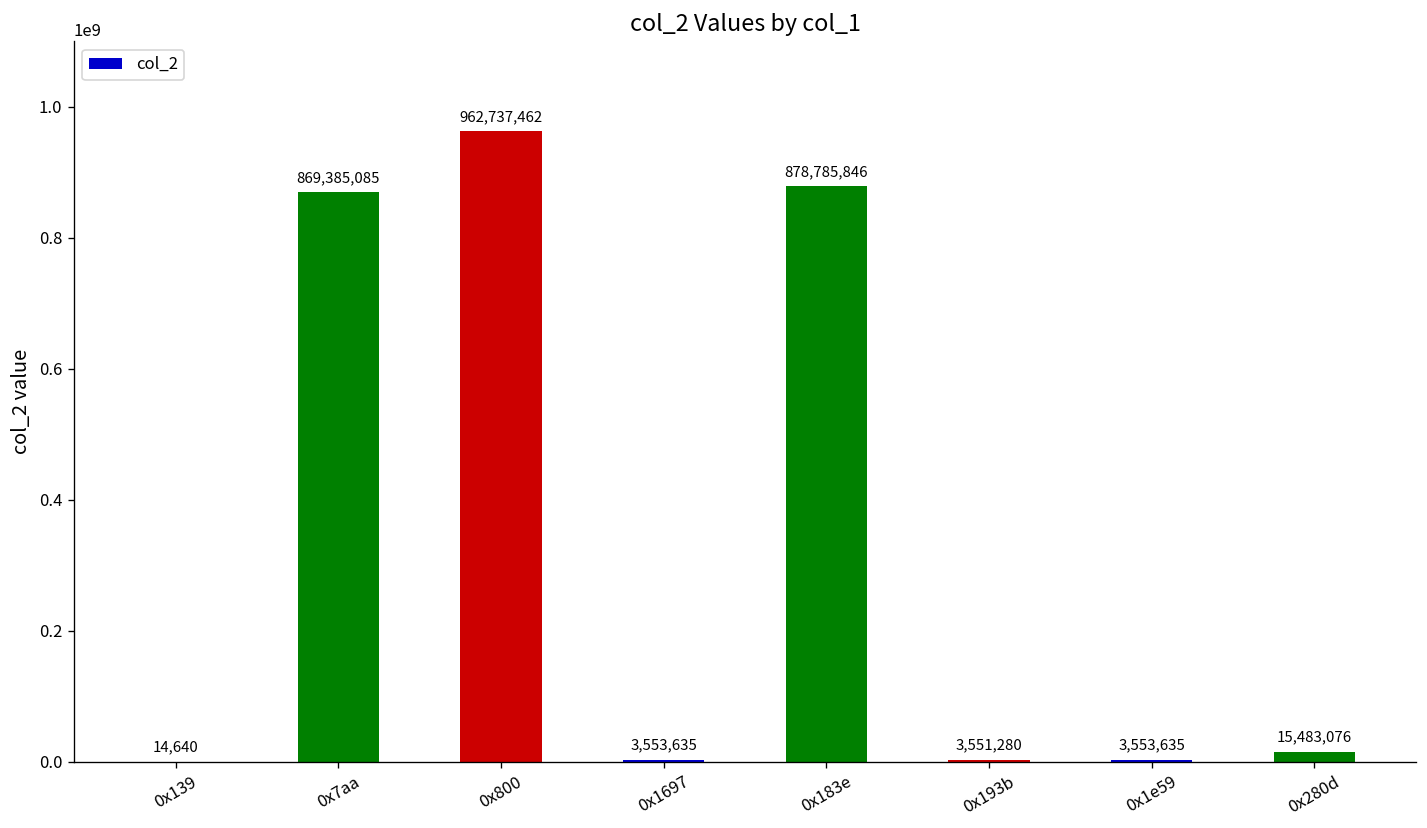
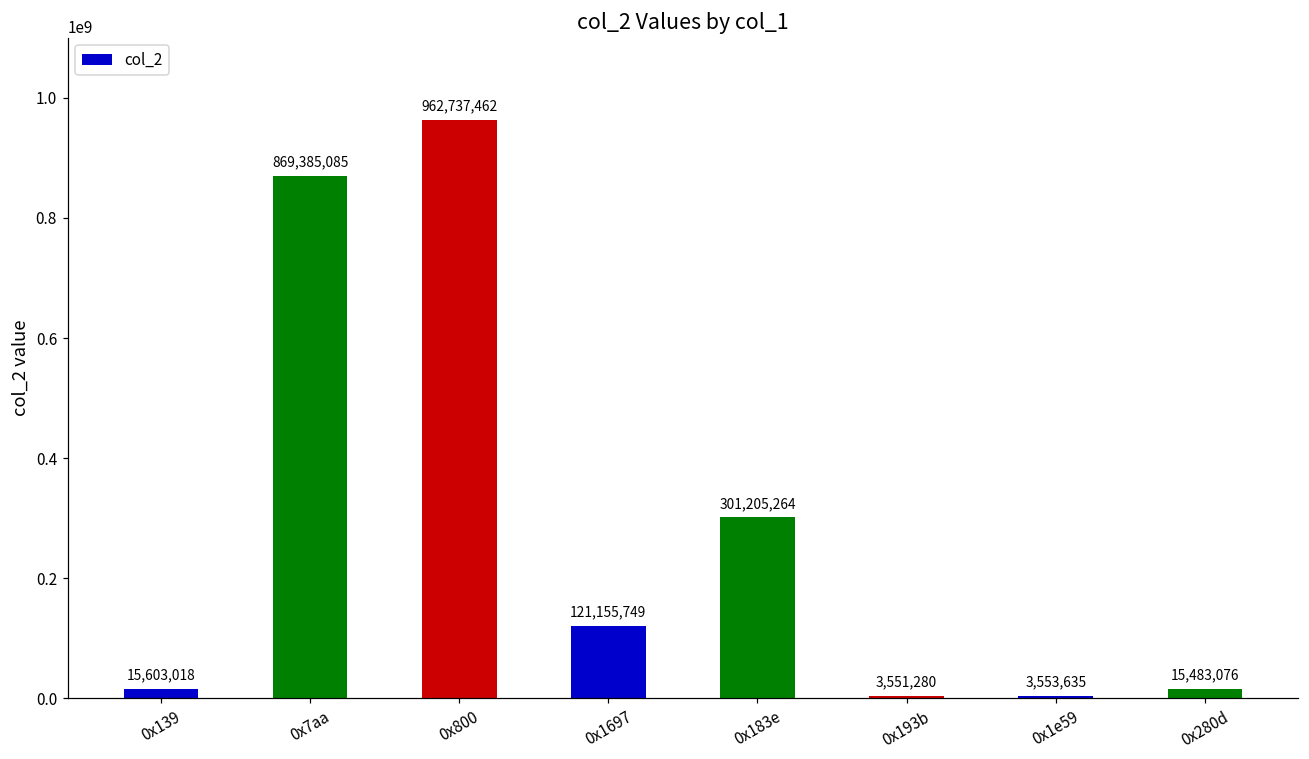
0x139: 14,640 -> 15,603,018
0x1697: 3,553,635 -> 121,155,749
0x183e: 878,785,846 -> 301,205,264
